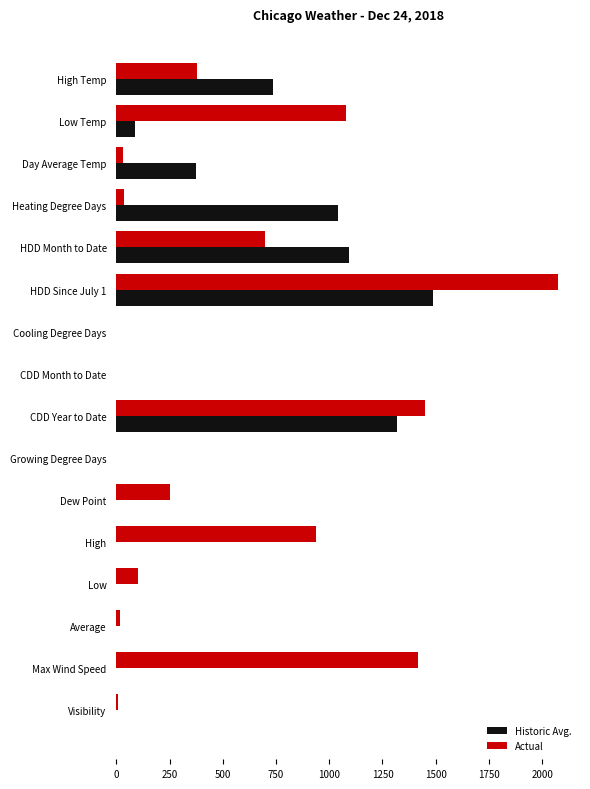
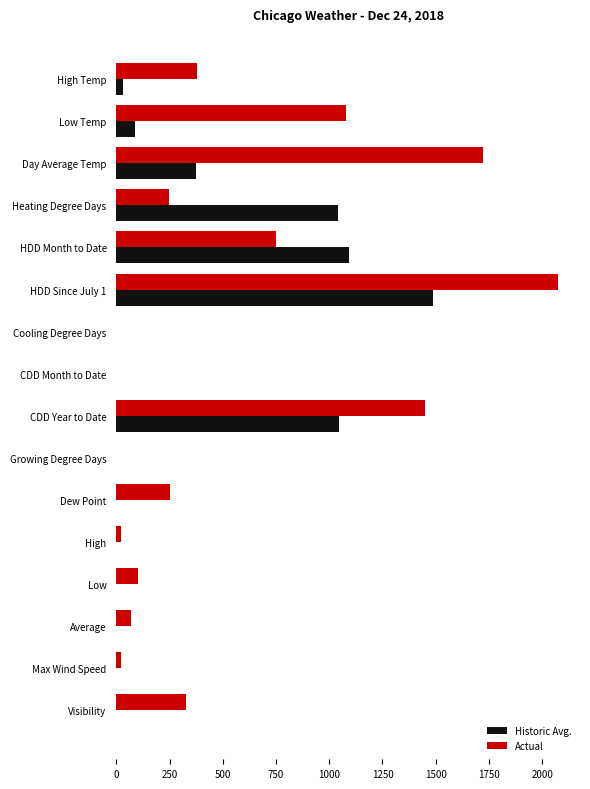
Historic Avg., High Temp: 740 -> 30
Actual, Day Average Temp: 30 -> 1720
Actual, Heating Degree Days: 40 -> 250
Actual, HDD Month to Date: 700 -> 750
Historic Avg., CDD Year to Date: 1320 -> 1050
Actual, High: 940 -> 20
Actual, Average: 20 -> 70
Actual, Max Wind Speed: 1420 -> 20
Actual, Visibility: 10 -> 330
